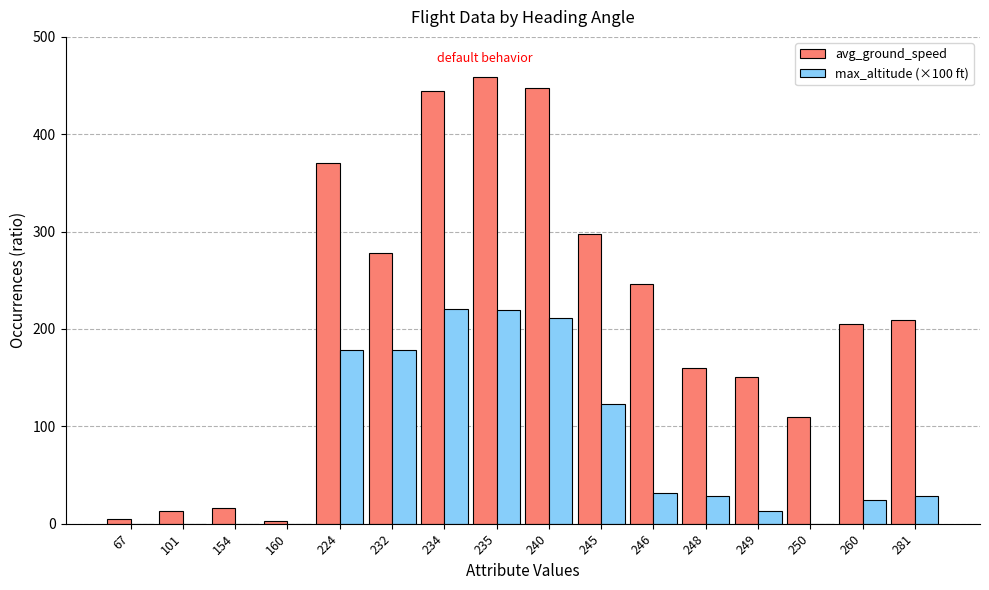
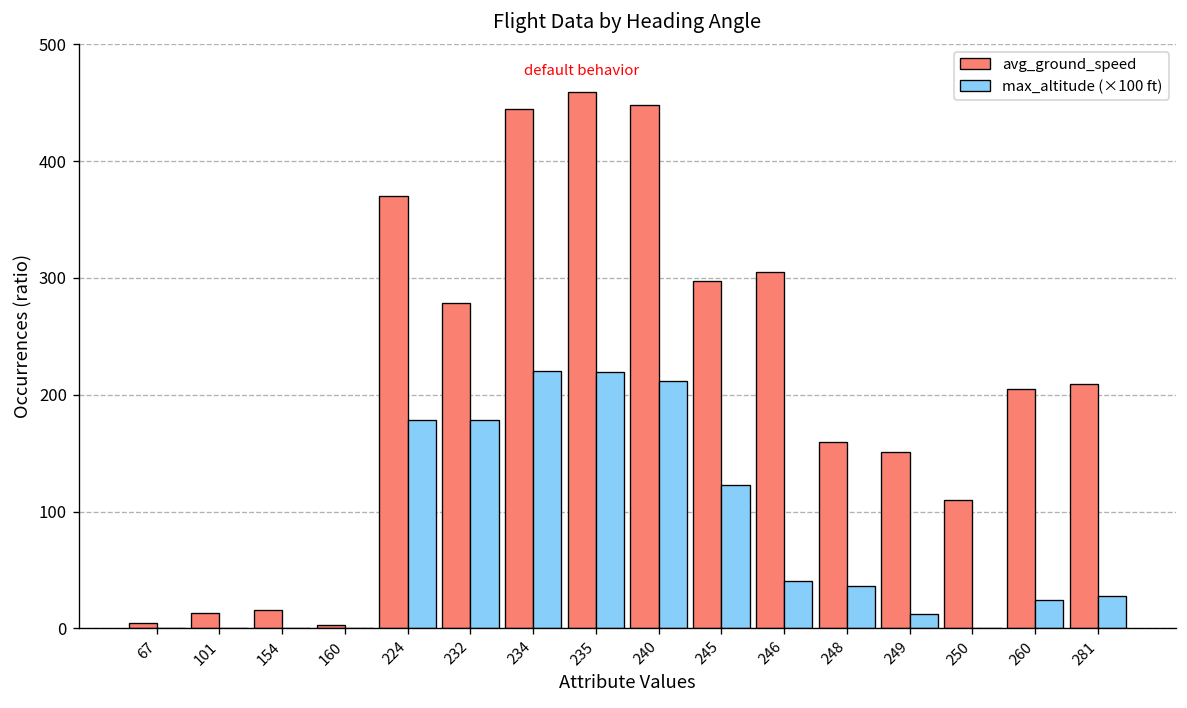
avg_ground_speed, 246: 250 -> 310
max_altitude (×100 ft), 246: 30 -> 40
max_altitude (×100 ft), 248: 30 -> 40
